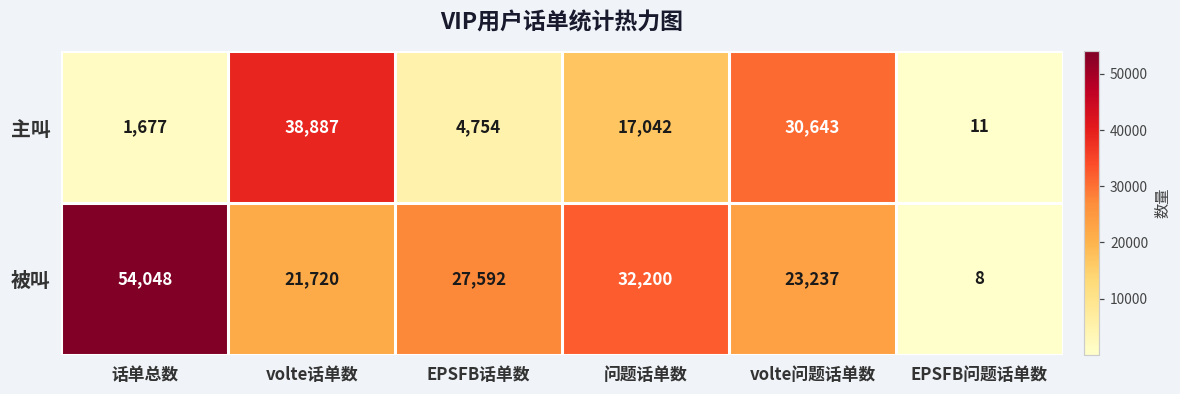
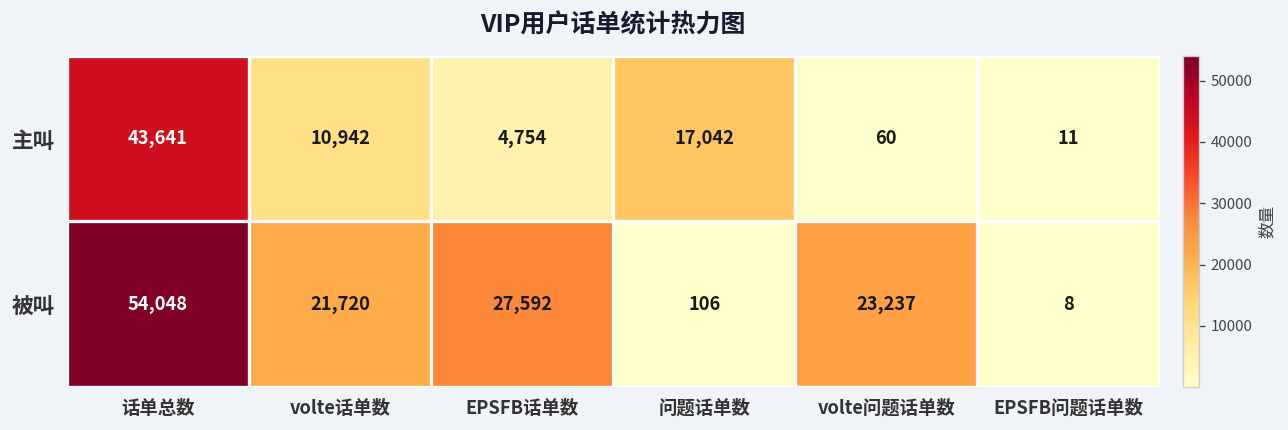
主叫, 话单总数: 1,677 -> 43,641
主叫, volte话单数: 38,887 -> 10,942
主叫, volte问题话单数: 30,643 -> 60
被叫, 问题话单数: 32,200 -> 106
